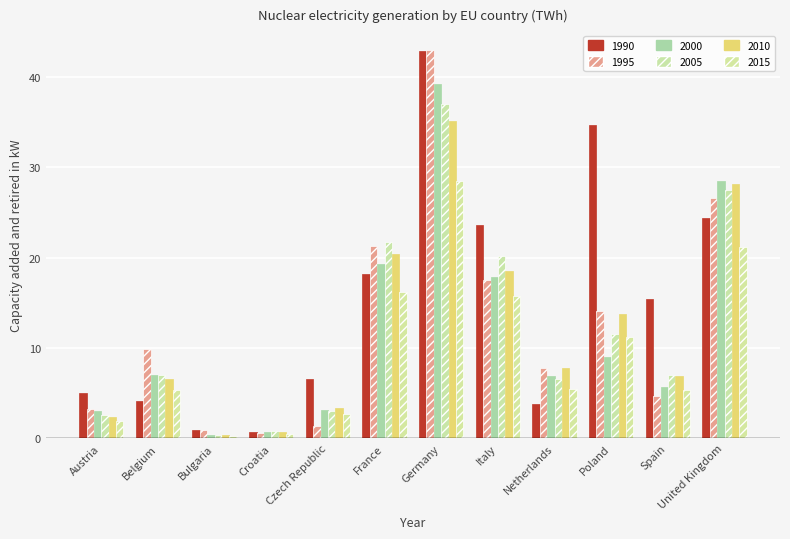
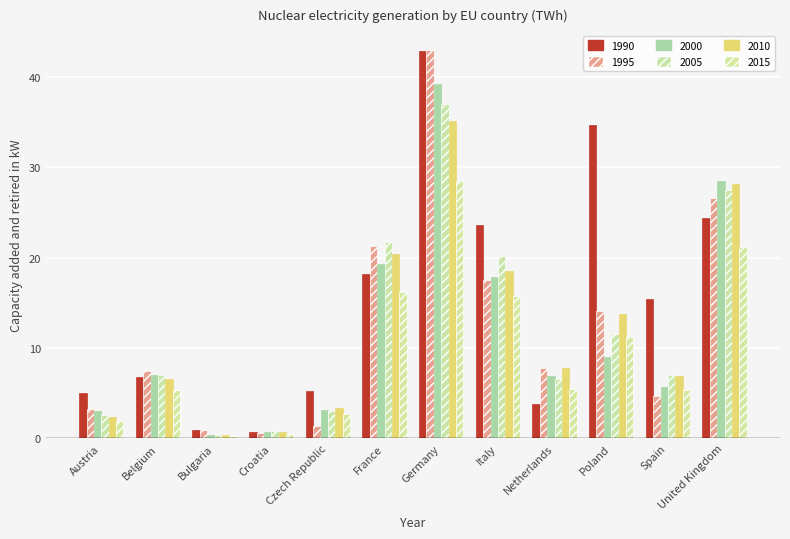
1990, Belgium: 4 -> 7
1995, Belgium: 10 -> 7
1990, Czech Republic: 7 -> 5
